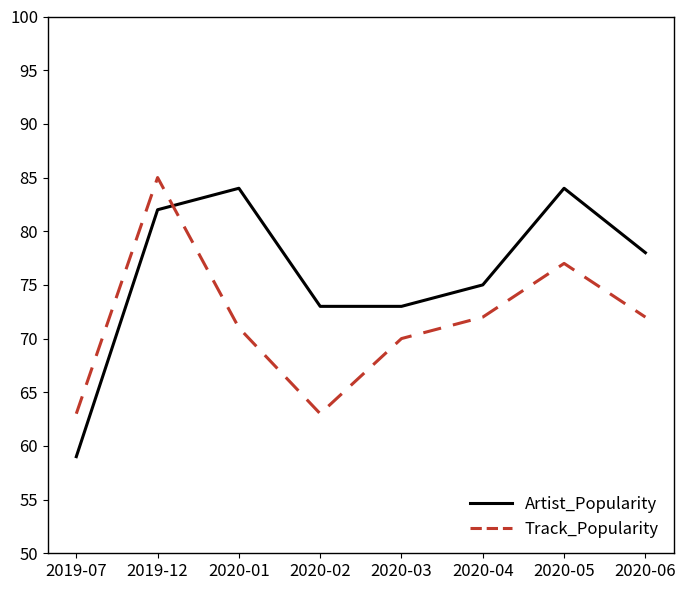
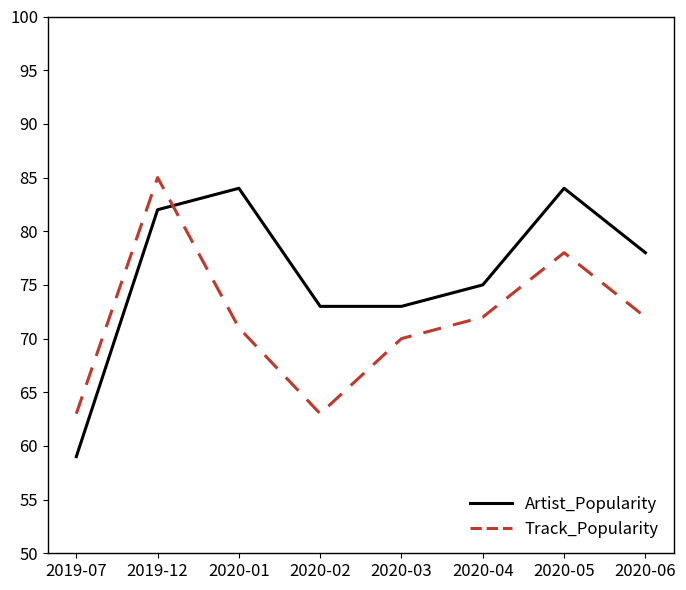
Track_Popularity, 2020-05: 77 -> 78
